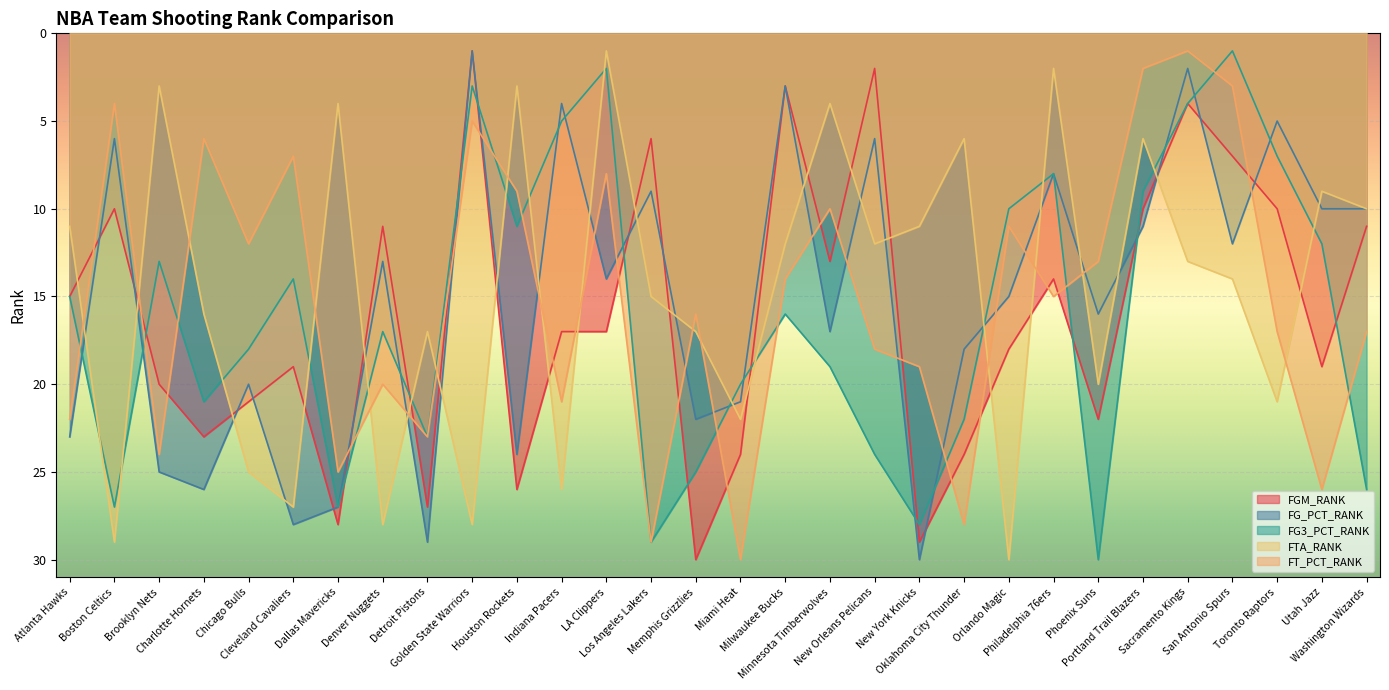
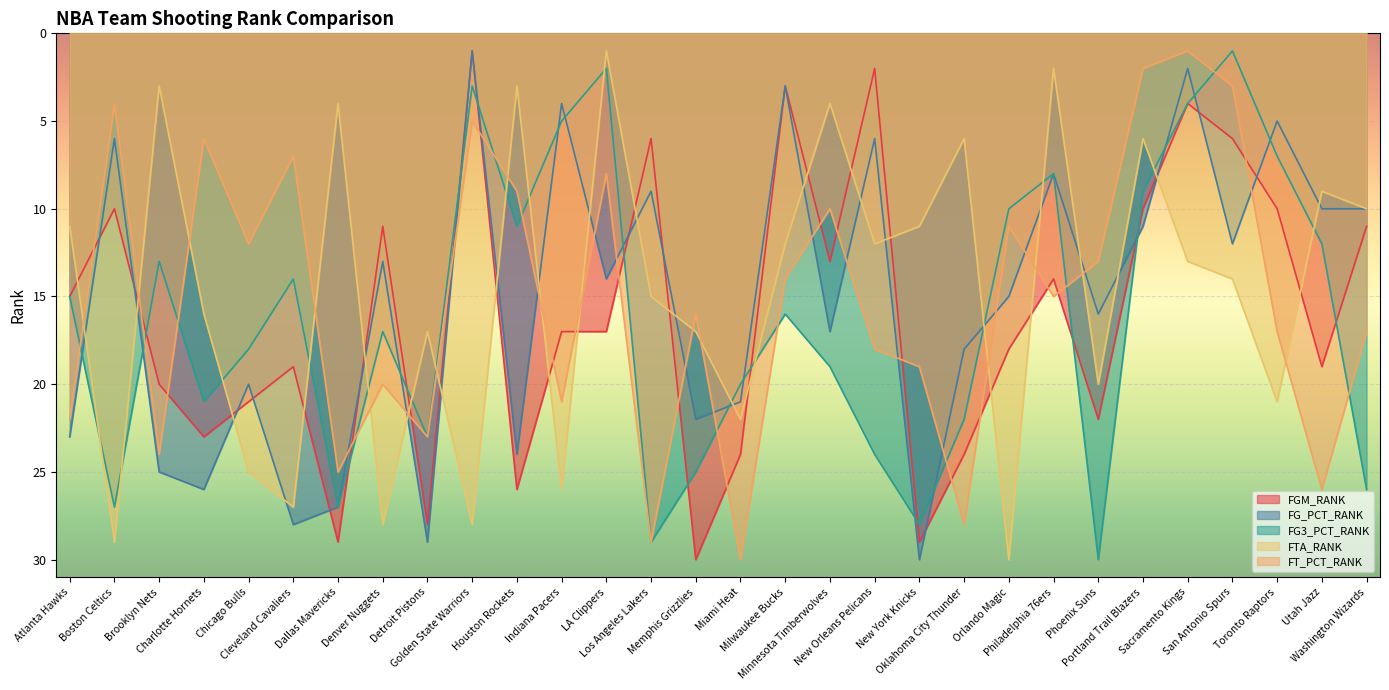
FGM_RANK, Dallas Mavericks: 28 -> 29
FGM_RANK, Detroit Pistons: 27 -> 28
FGM_RANK, San Antonio Spurs: 7 -> 6
